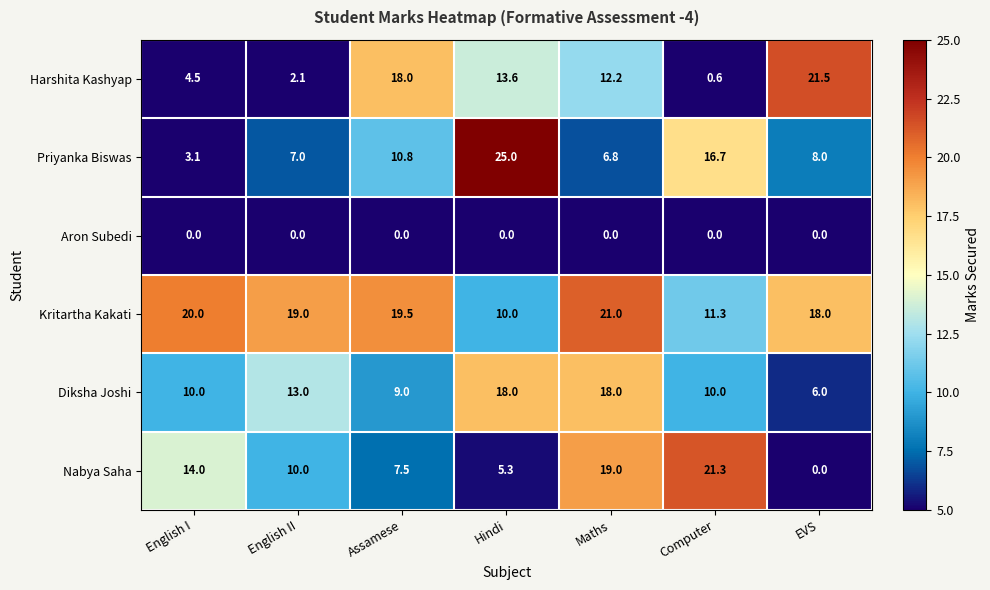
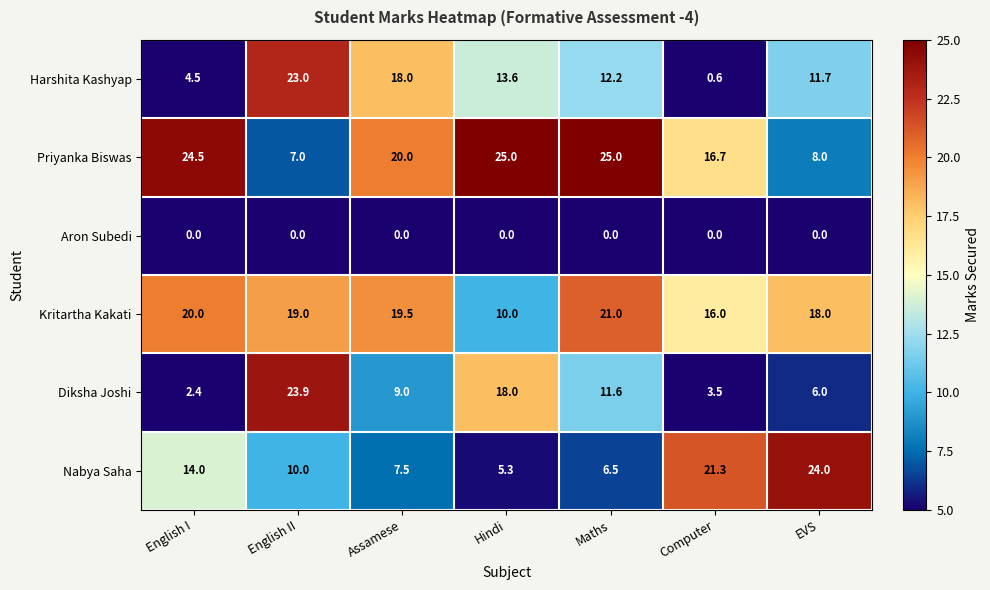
Harshita Kashyap, English II: 2.1 -> 23.0
Harshita Kashyap, EVS: 21.5 -> 11.7
Priyanka Biswas, English I: 3.1 -> 24.5
Priyanka Biswas, Assamese: 10.8 -> 20.0
Priyanka Biswas, Maths: 6.8 -> 25.0
Kritartha Kakati, Computer: 11.3 -> 16.0
Diksha Joshi, English I: 10.0 -> 2.4
Diksha Joshi, English II: 13.0 -> 23.9
Diksha Joshi, Maths: 18.0 -> 11.6
Diksha Joshi, Computer: 10.0 -> 3.5
Nabya Saha, Maths: 19.0 -> 6.5
Nabya Saha, EVS: 0.0 -> 24.0
